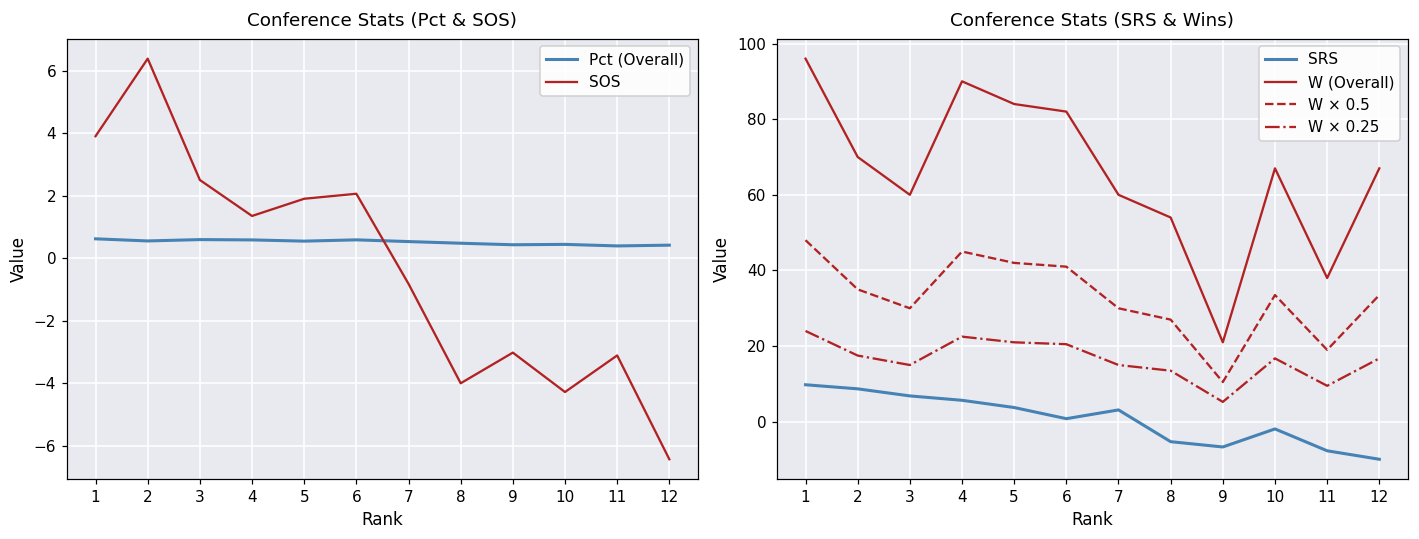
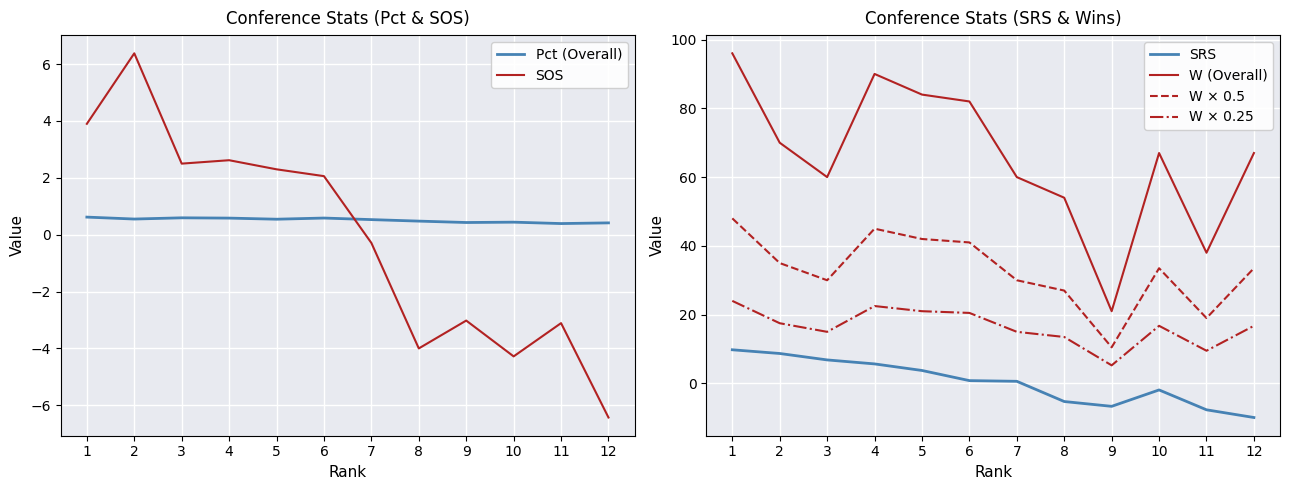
Conference Stats (Pct & SOS), SOS, 4: 1.4 -> 2.6
Conference Stats (Pct & SOS), SOS, 5: 1.9 -> 2.3
Conference Stats (Pct & SOS), SOS, 7: -0.8 -> -0.3
Conference Stats (SRS & Wins), SRS, 7: 3 -> 1
